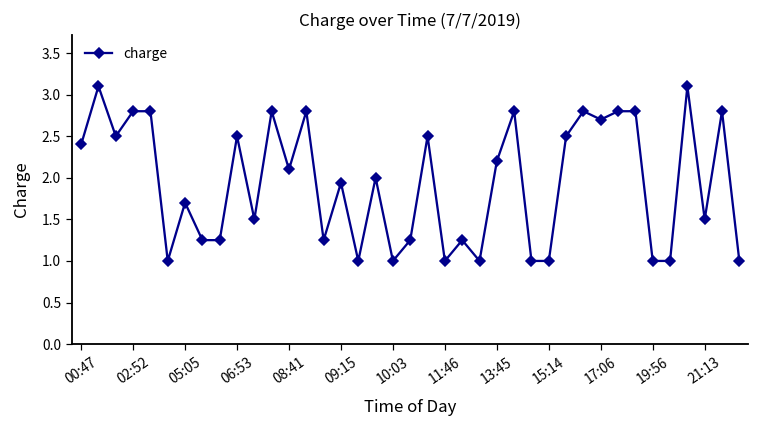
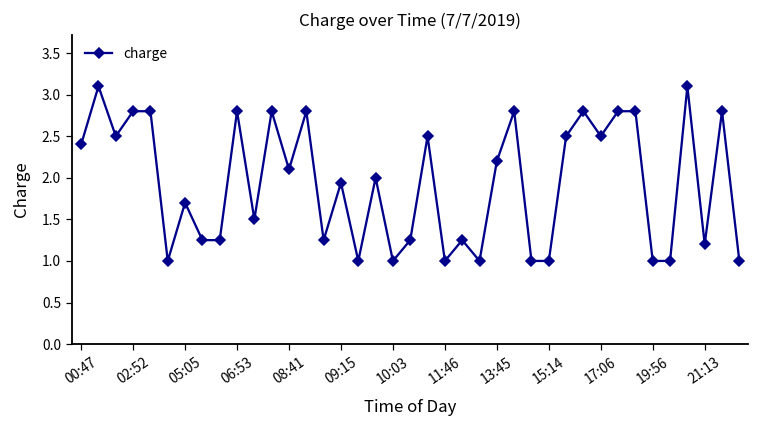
06:53: 2.5 -> 2.8
17:06: 2.7 -> 2.5
21:13: 1.5 -> 1.2
